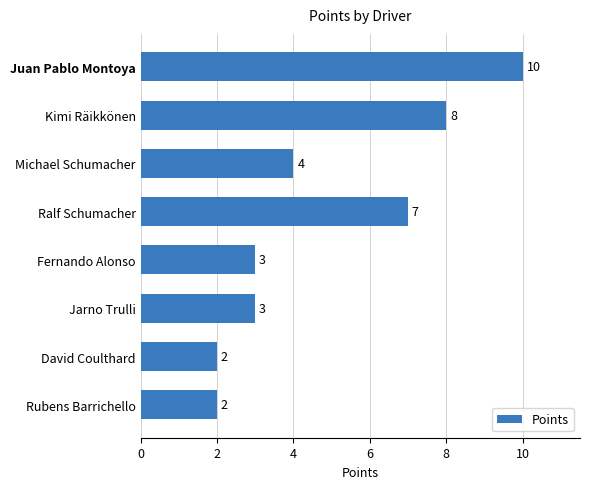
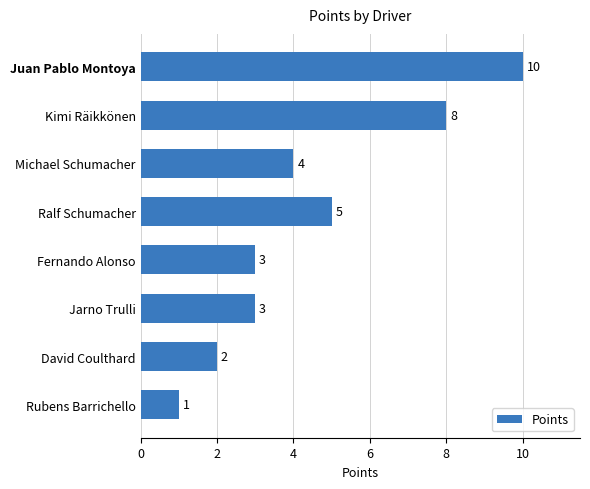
Ralf Schumacher: 7 -> 5
Rubens Barrichello: 2 -> 1
